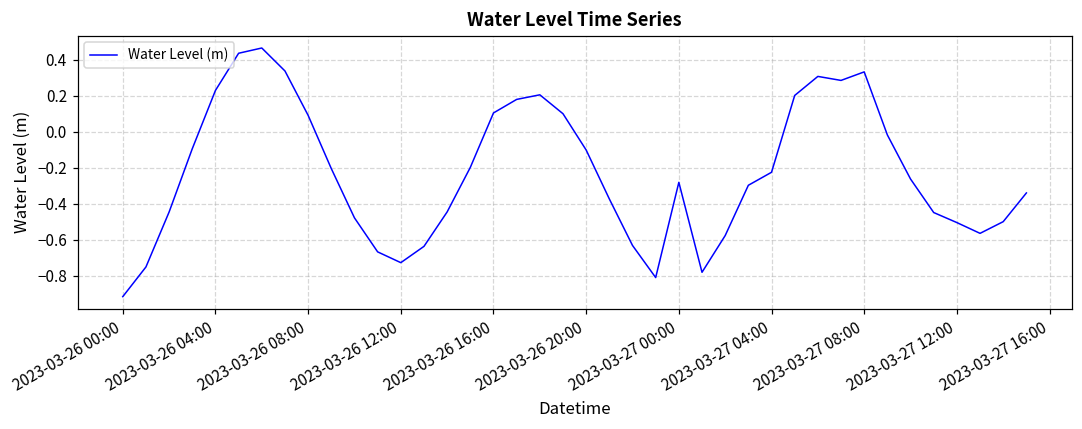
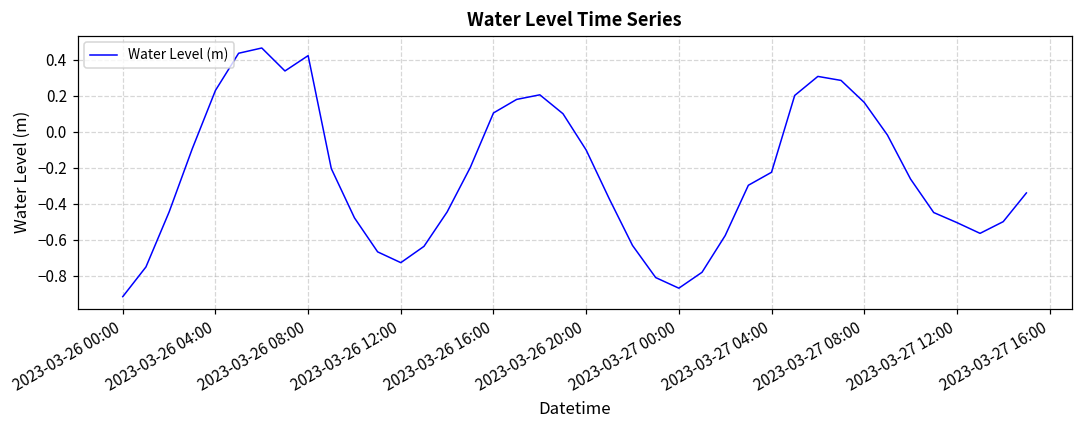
2023-03-26 08:00: 0.09 -> 0.42
2023-03-27 00:00: -0.28 -> -0.87
2023-03-27 08:00: 0.33 -> 0.16
